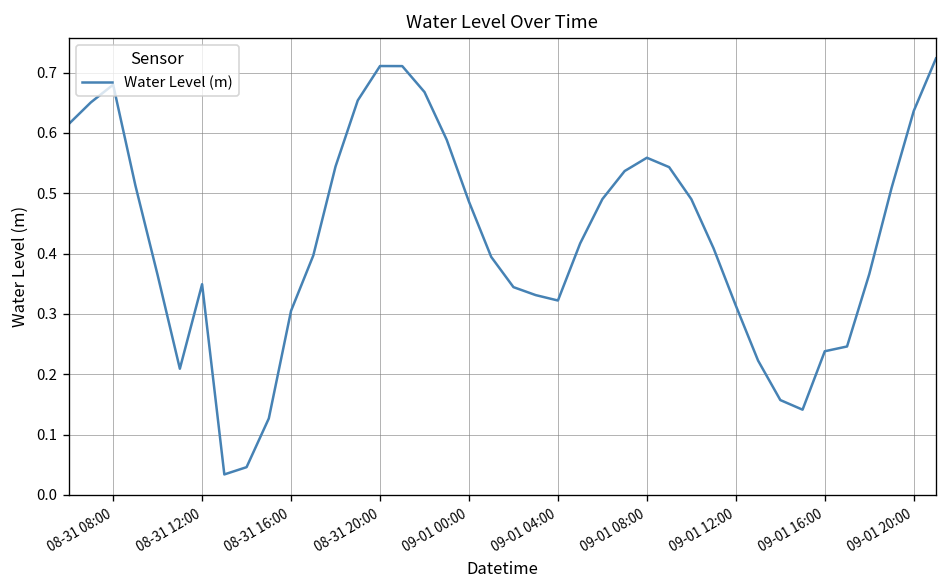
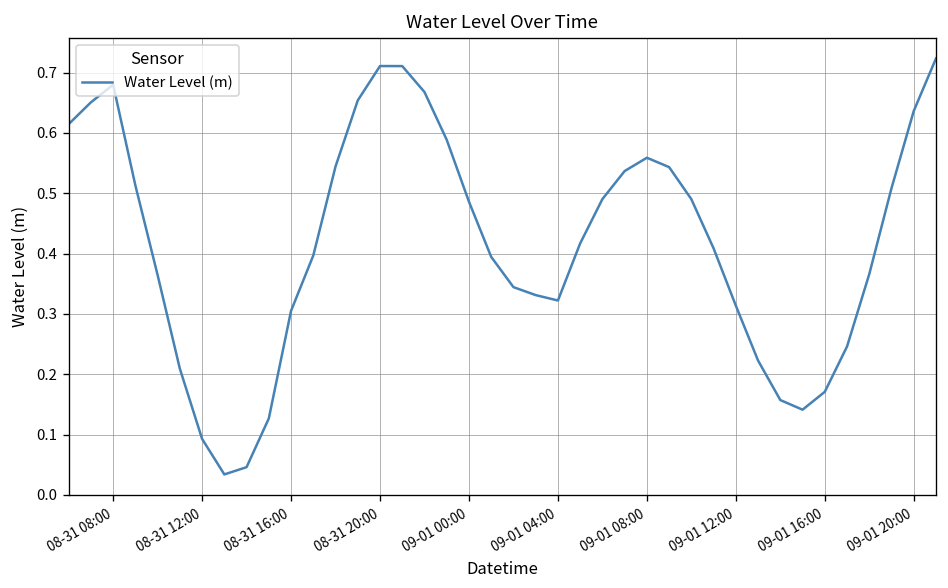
08-31 12:00: 0.35 -> 0.09
09-01 16:00: 0.24 -> 0.17
